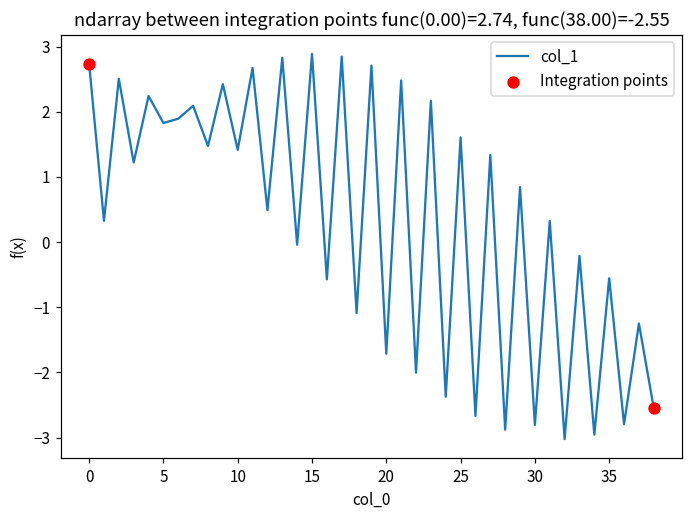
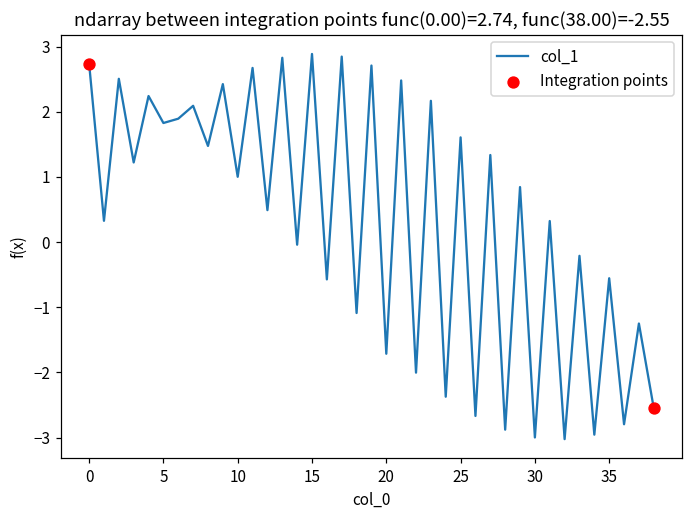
col_1, 10: 1.4 -> 1.0
col_1, 30: -2.8 -> -3.0
